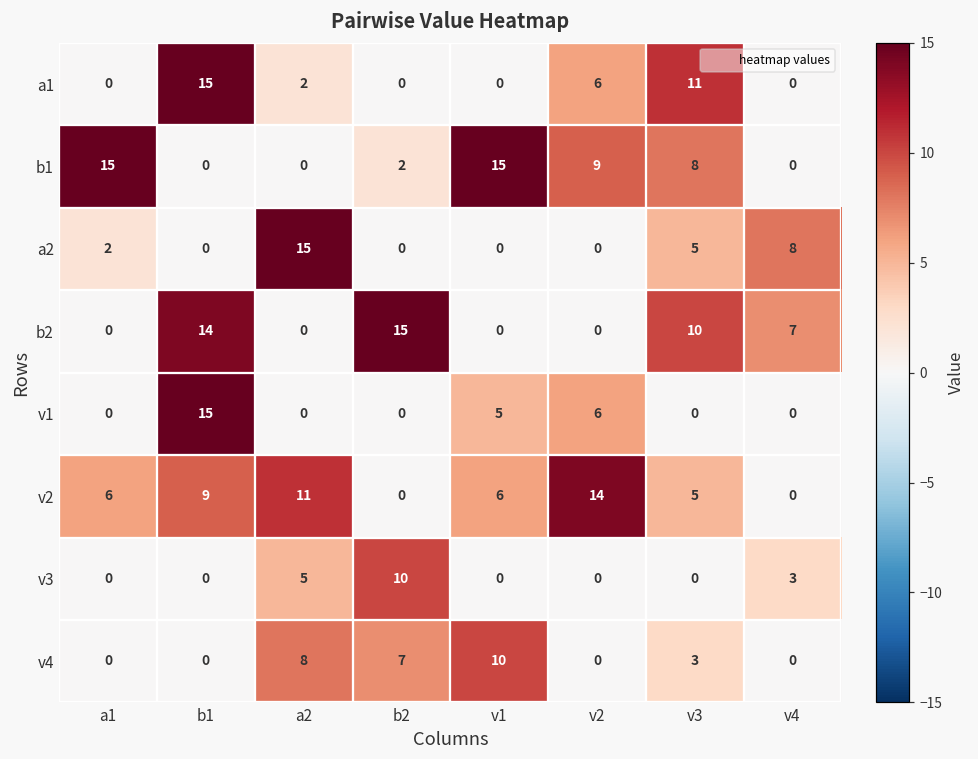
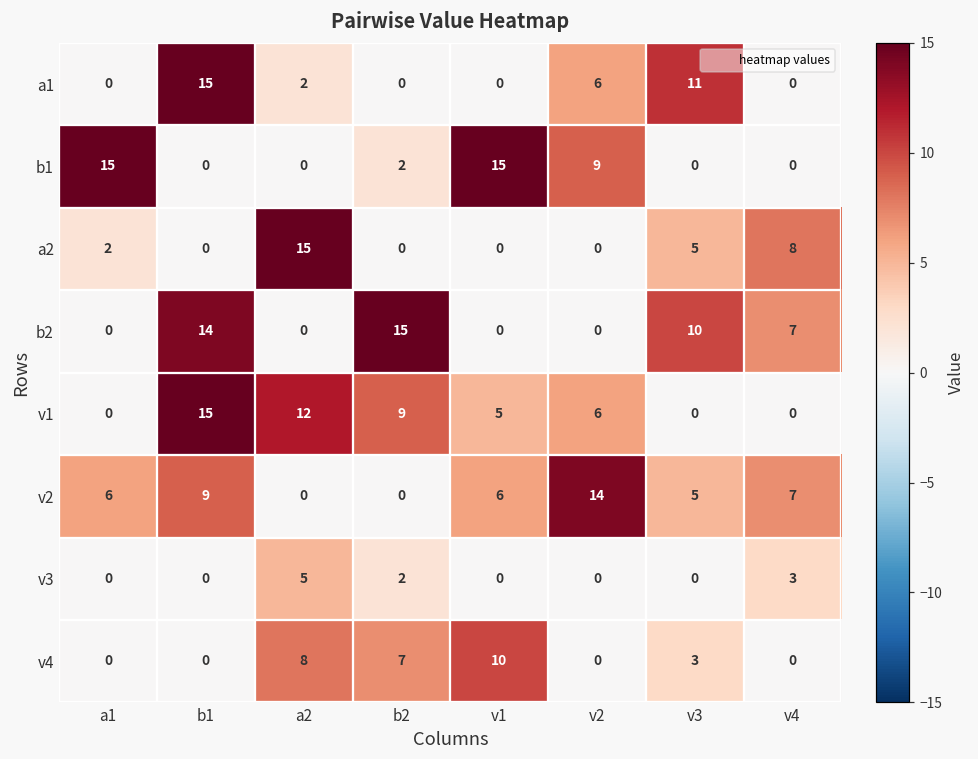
b1, v3: 8 -> 0
v1, a2: 0 -> 12
v1, b2: 0 -> 9
v2, a2: 11 -> 0
v2, v4: 0 -> 7
v3, b2: 10 -> 2
